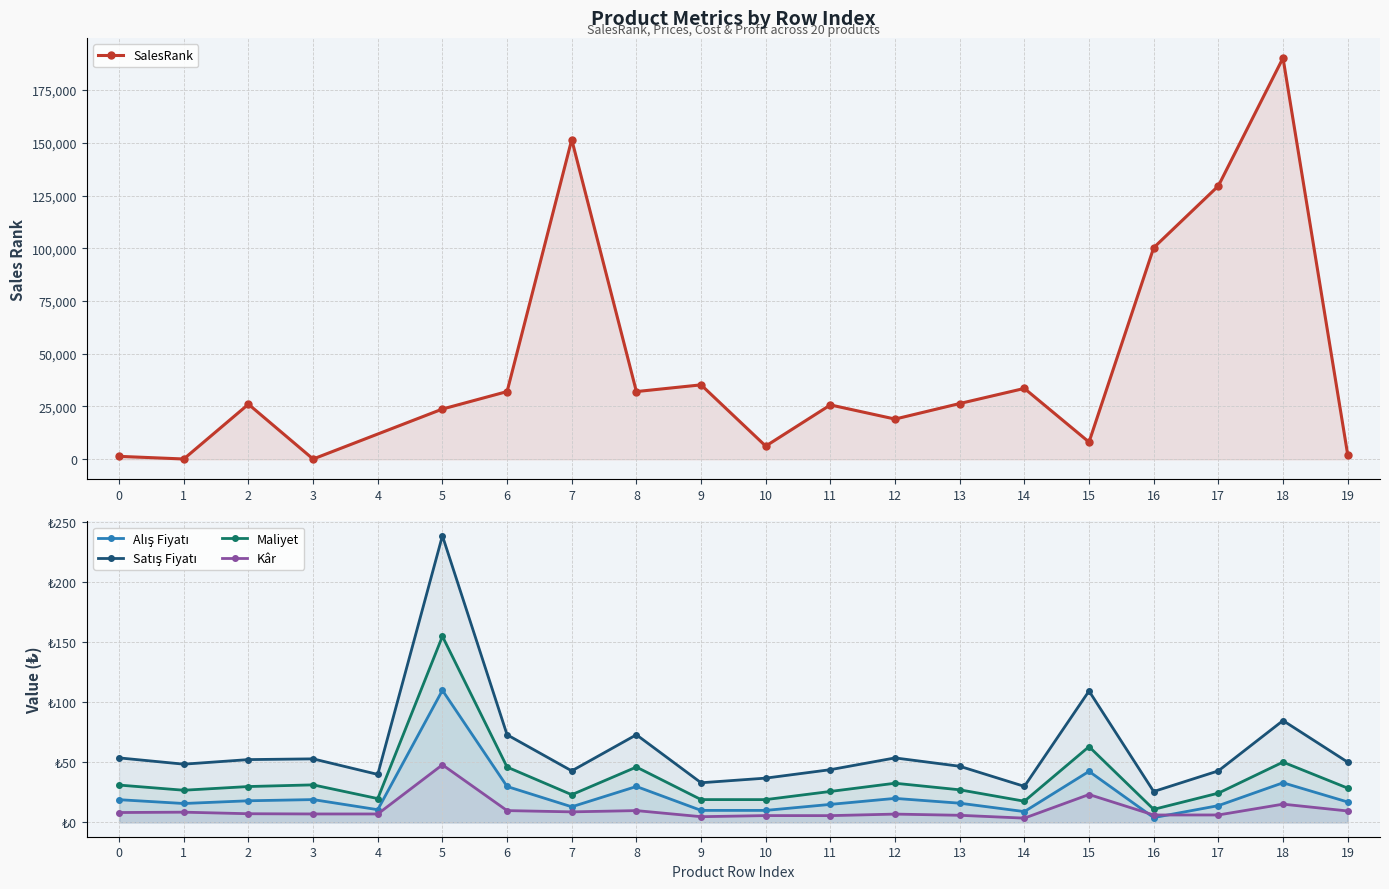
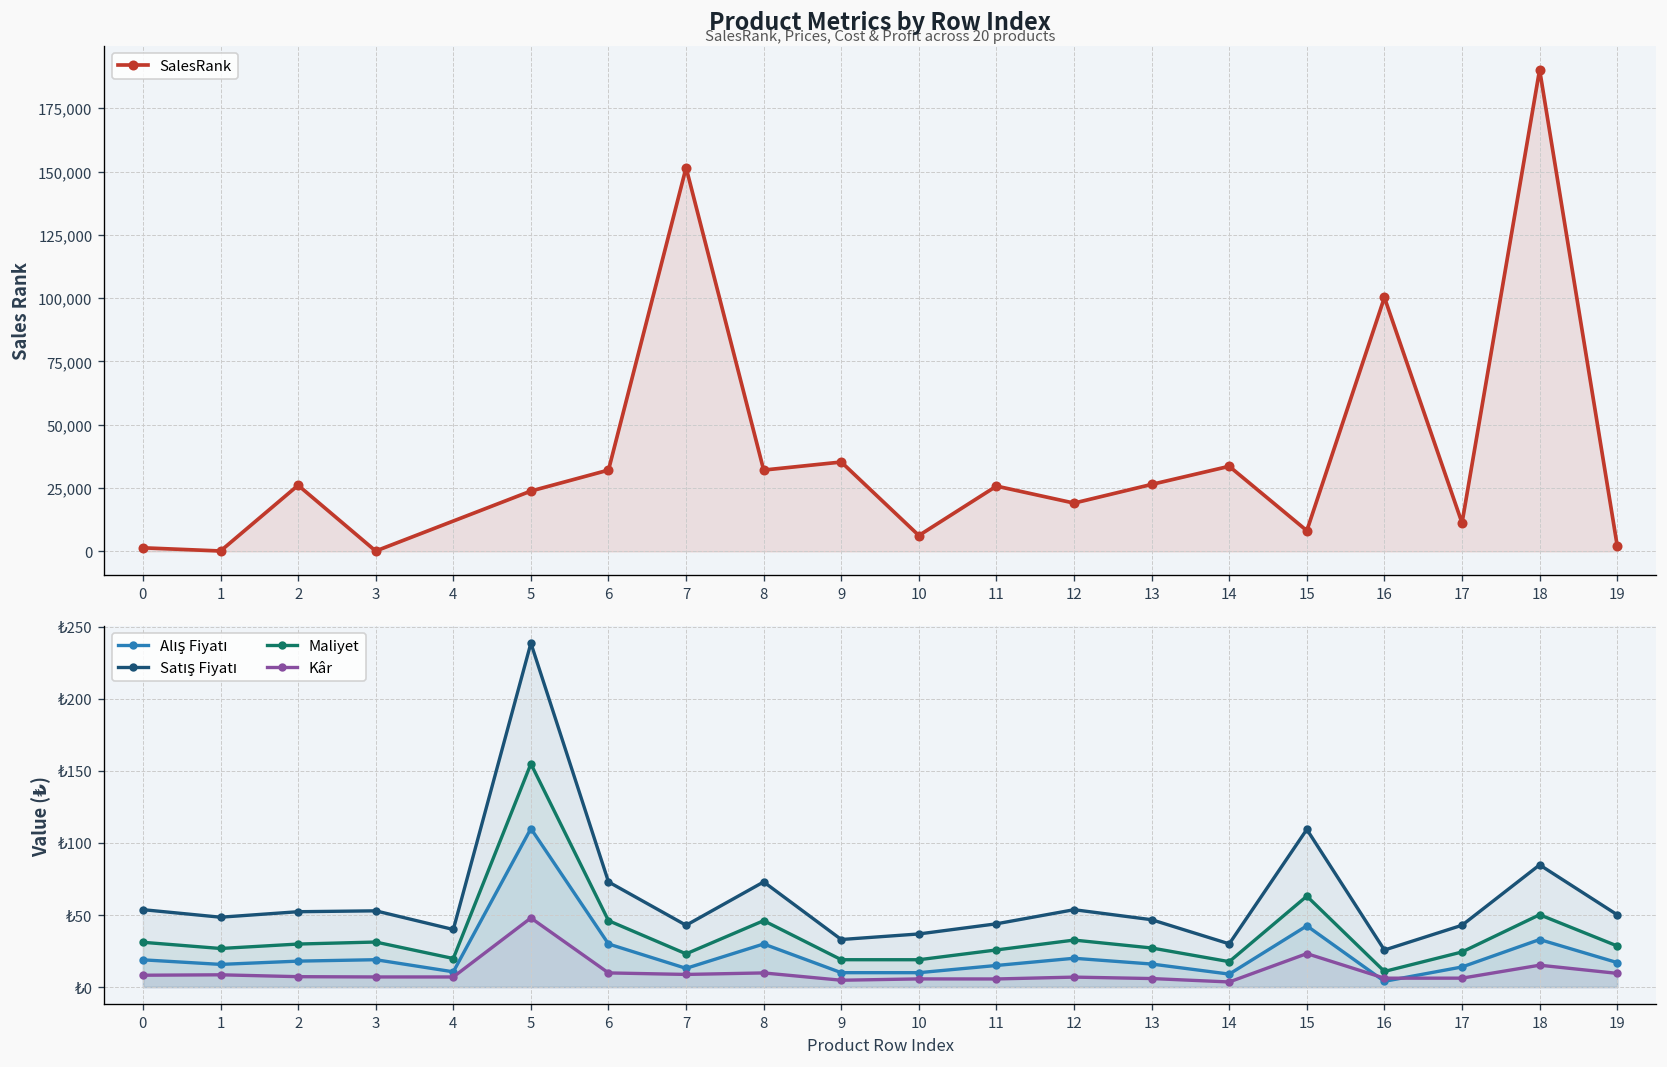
Product Metrics by Row Index, 17: 130,000 -> 11,000
